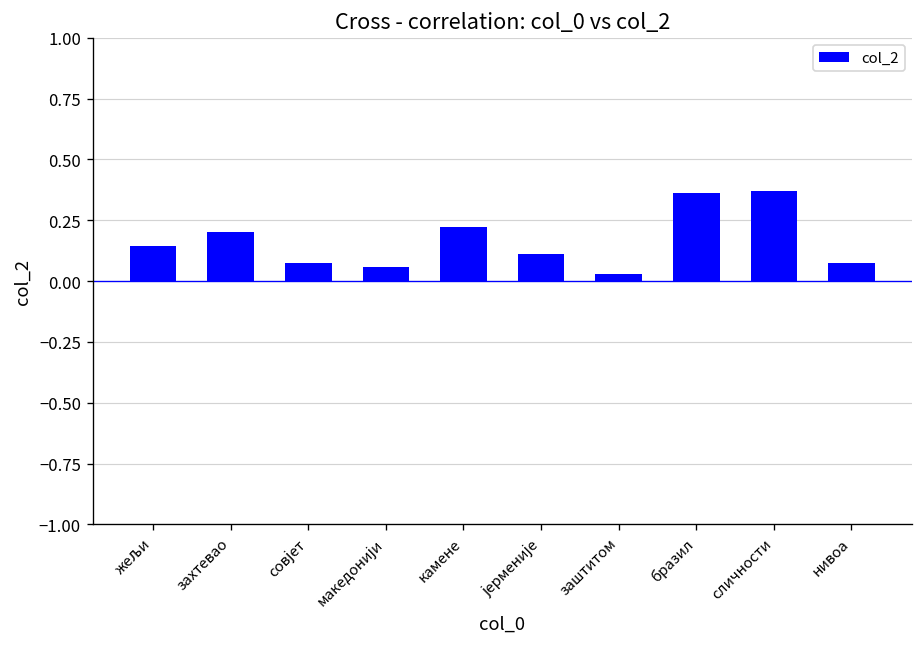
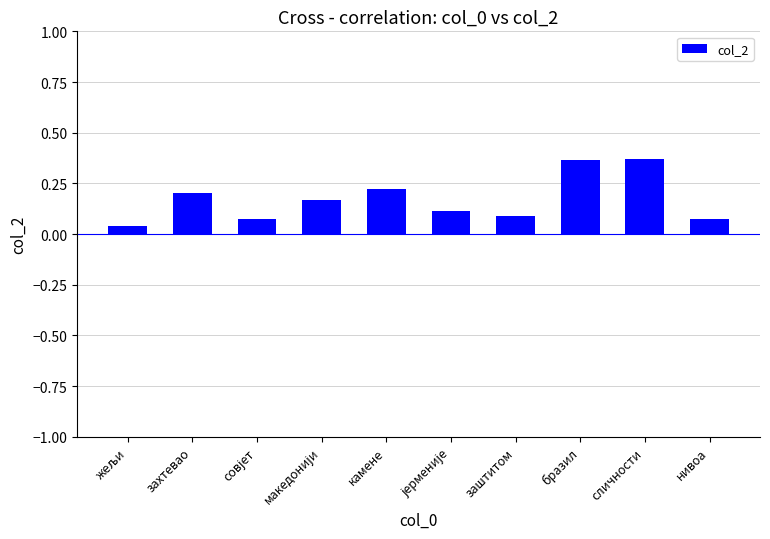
жељи: 0.14 -> 0.04
македонији: 0.06 -> 0.17
заштитом: 0.03 -> 0.09
